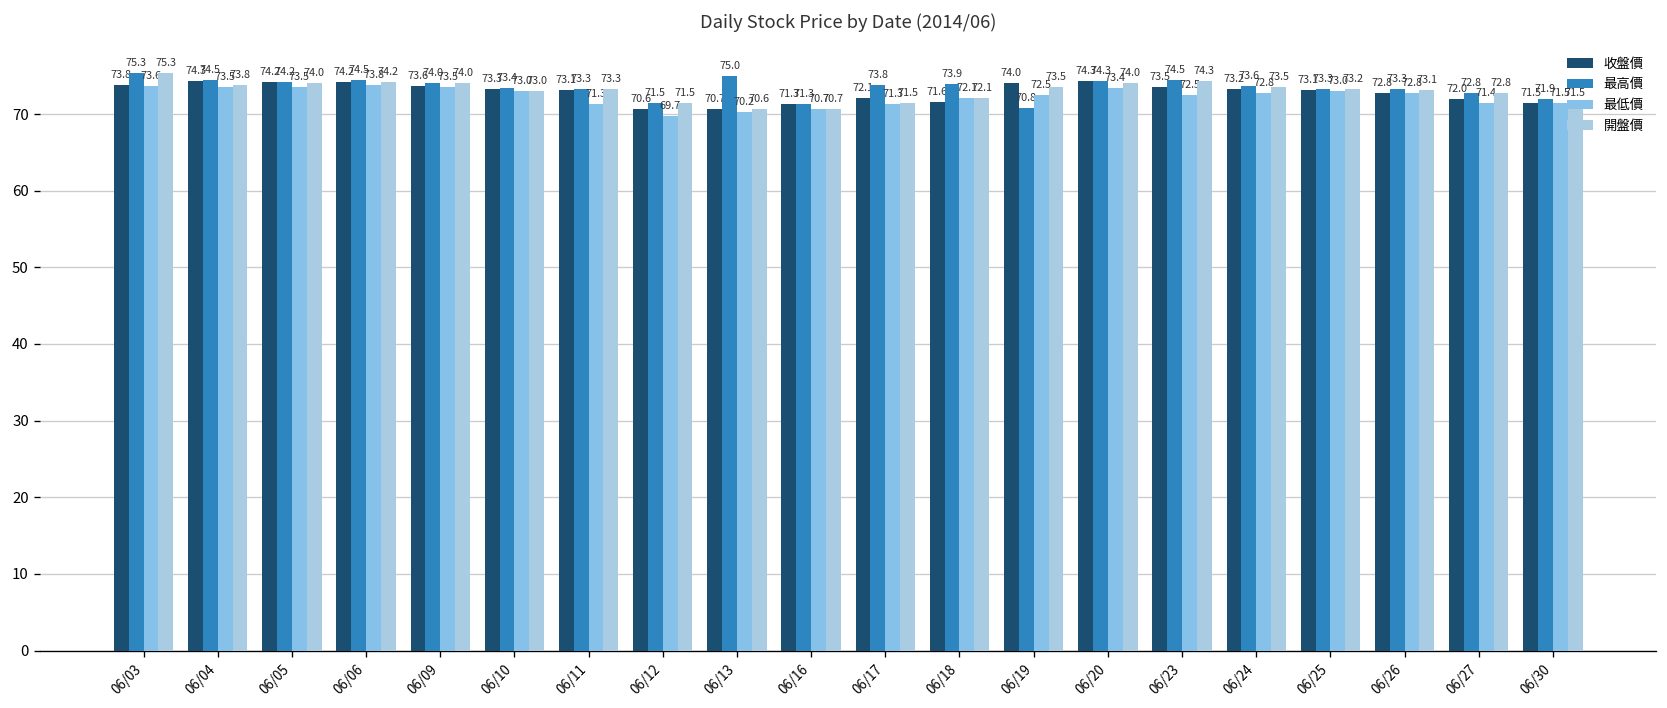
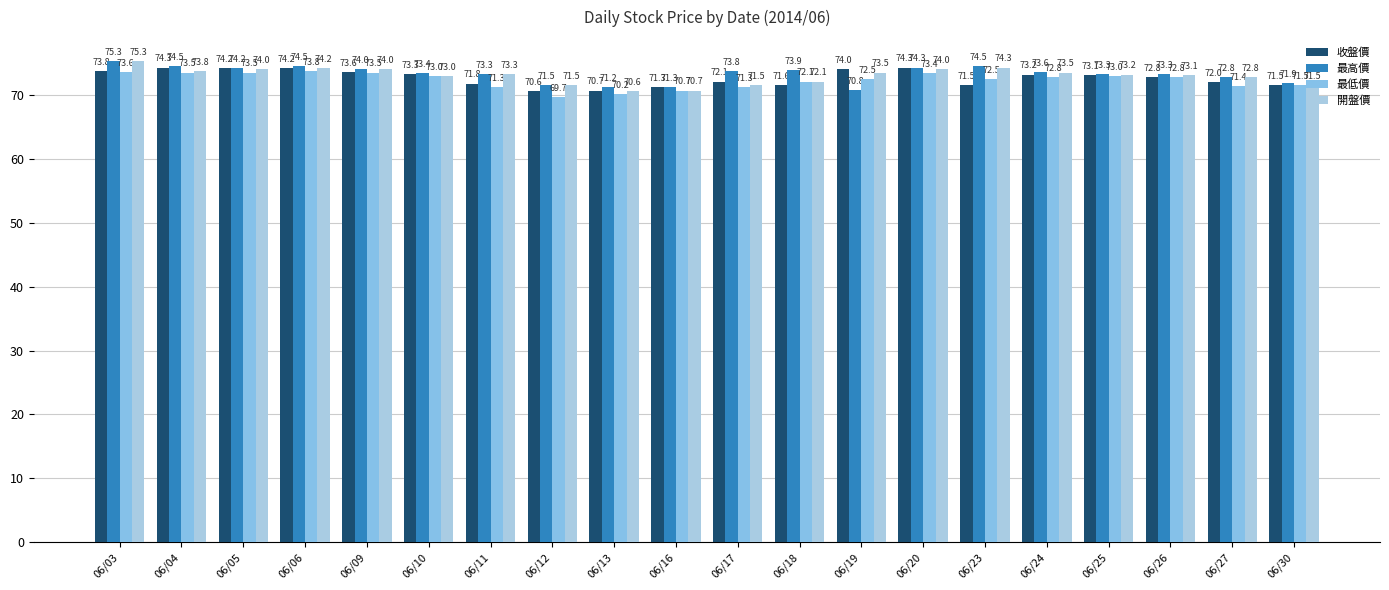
收盤價, 06/11: 73.1 -> 71.8
最高價, 06/13: 75.0 -> 71.2
收盤價, 06/23: 73.5 -> 71.5
